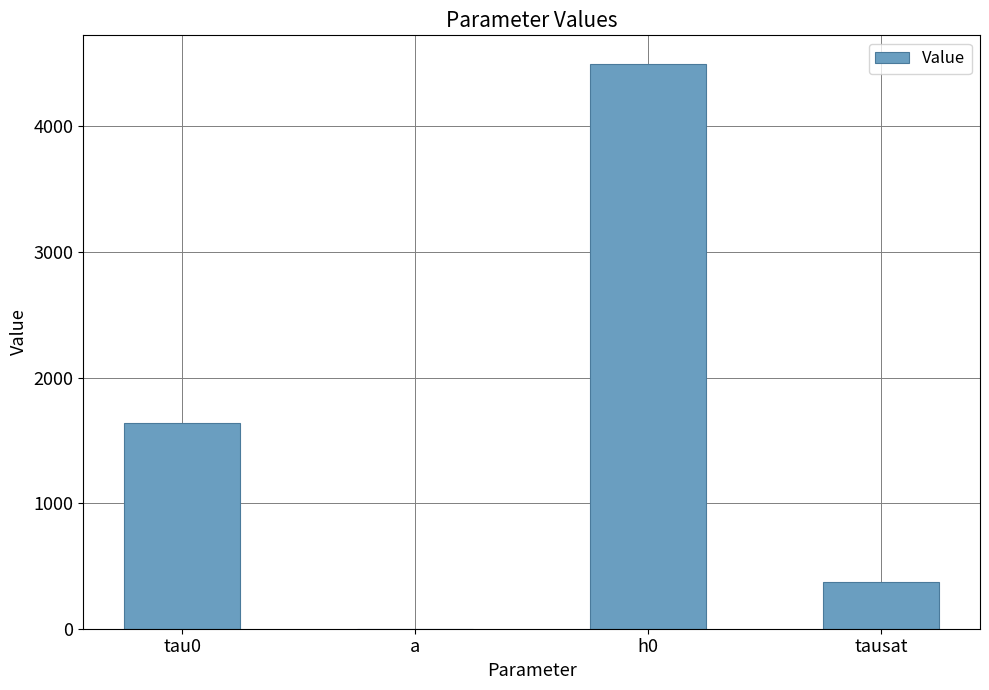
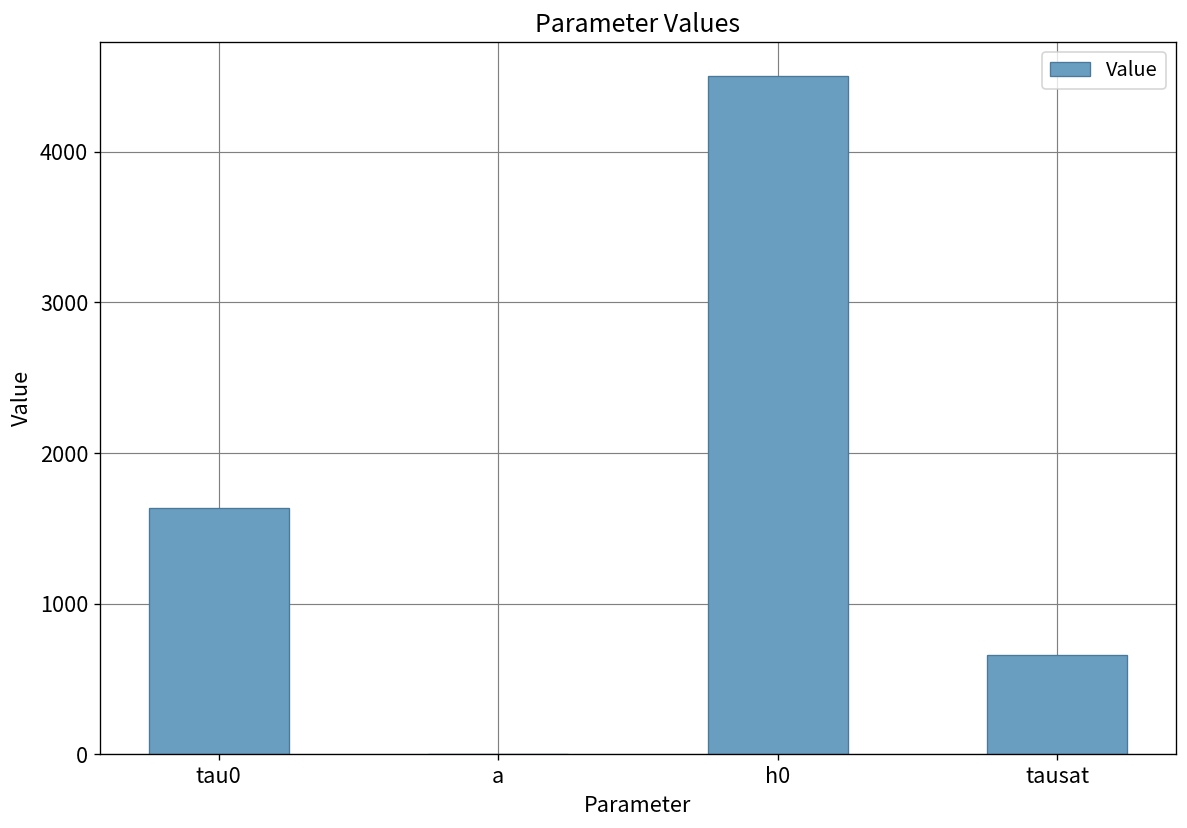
tausat: 370 -> 660
